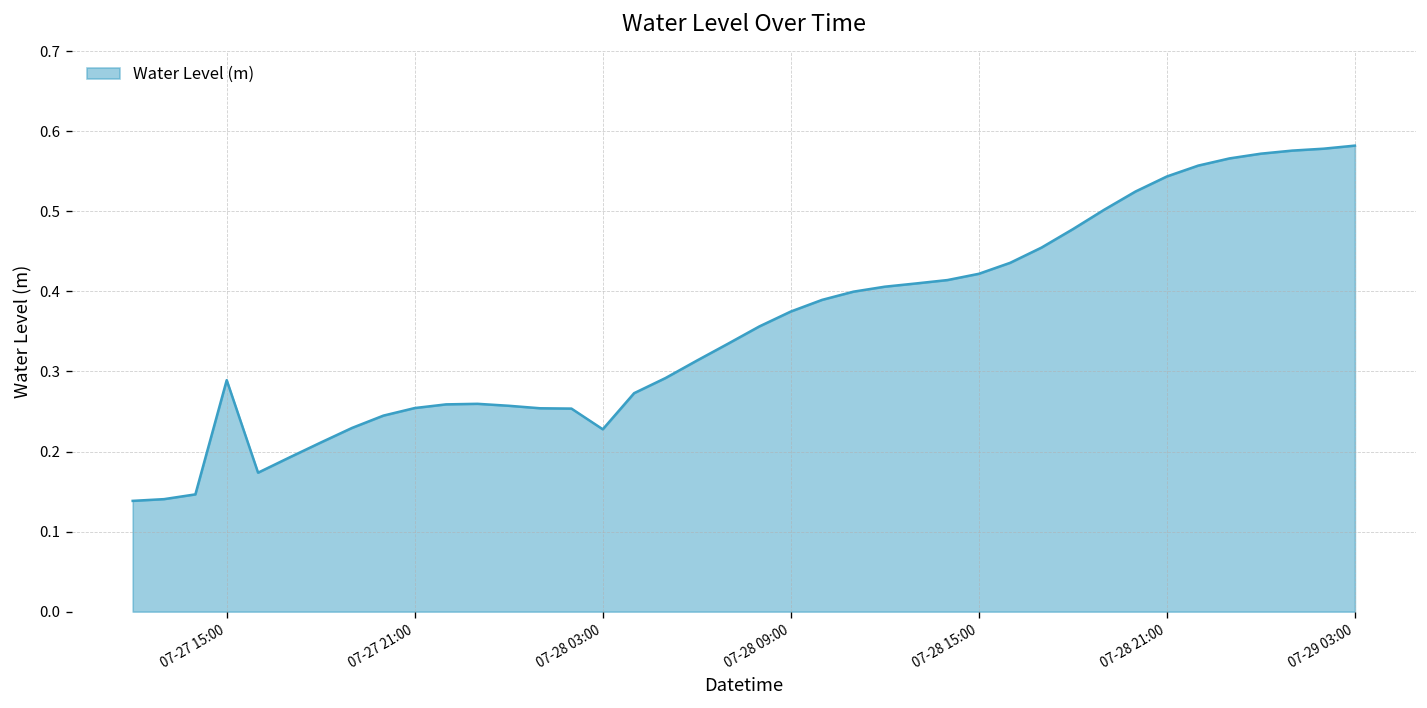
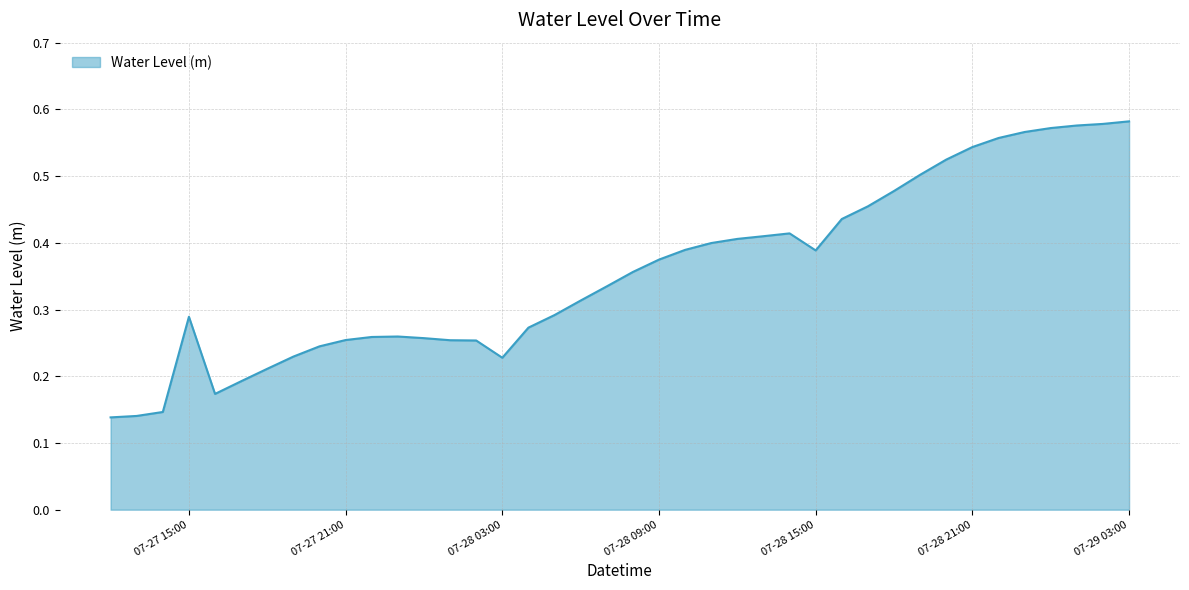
07-28 15:00: 0.42 -> 0.39
